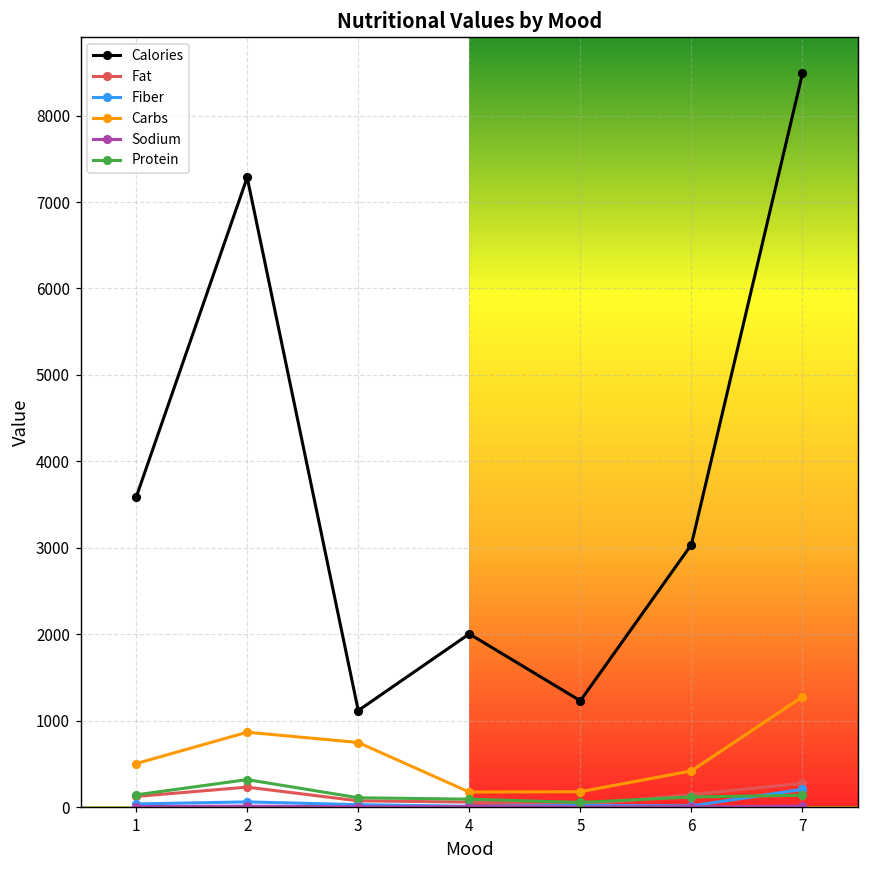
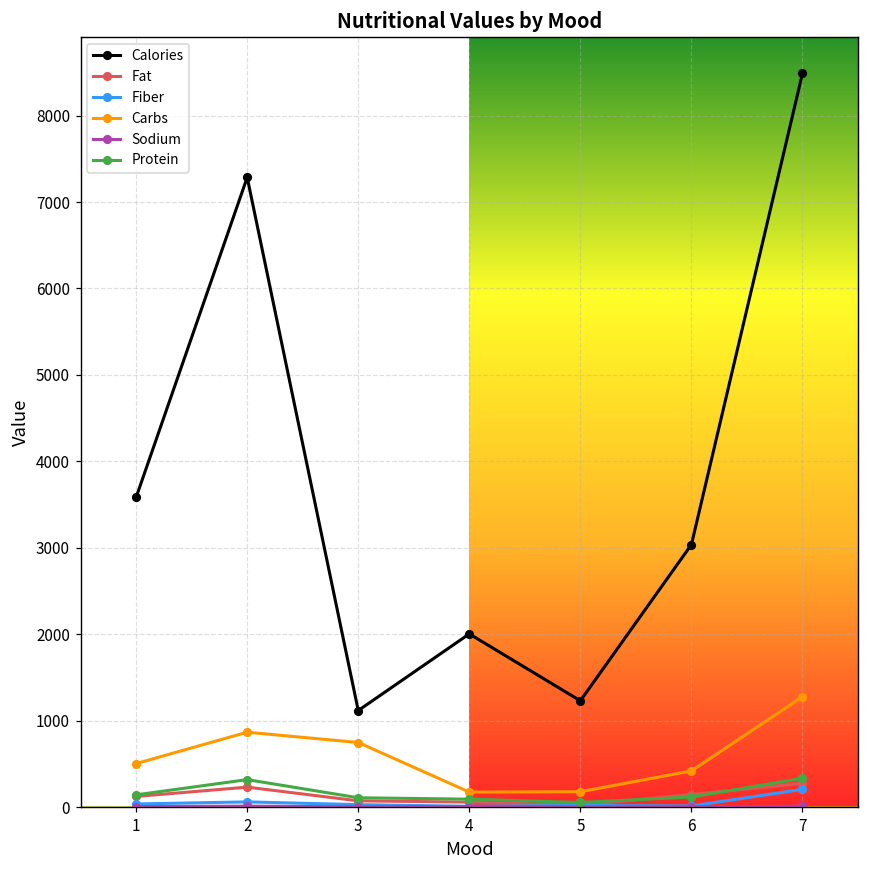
Protein, 7: 100 -> 300
